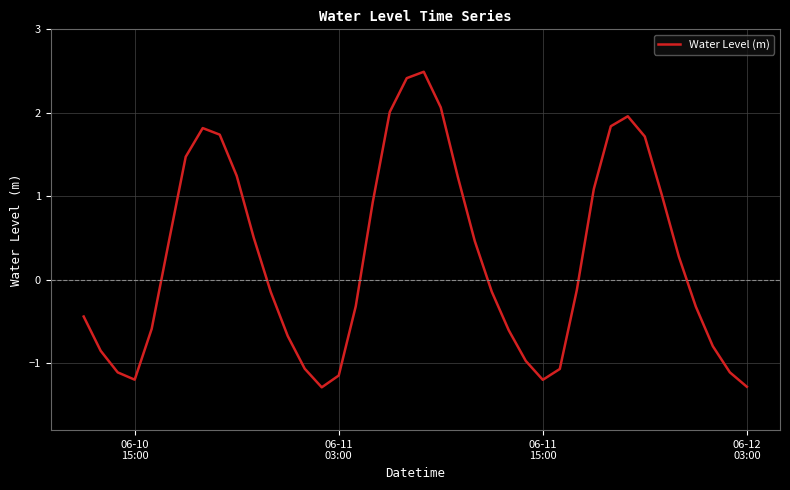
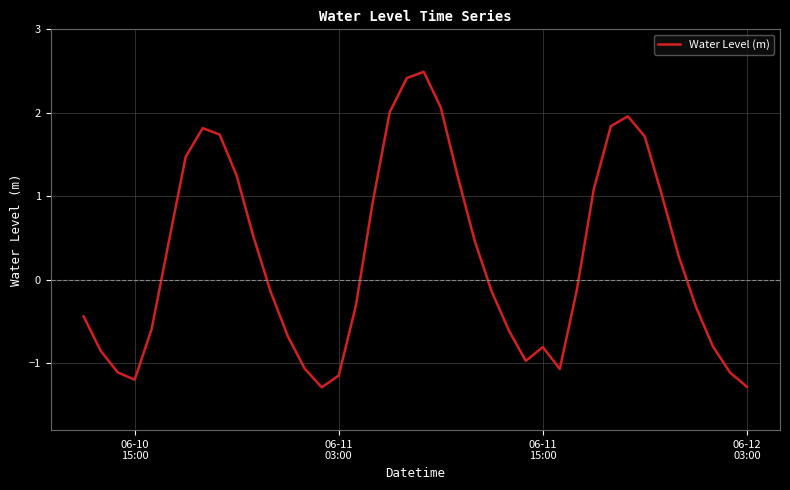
06-11 15:00: -1.2 -> -0.8
